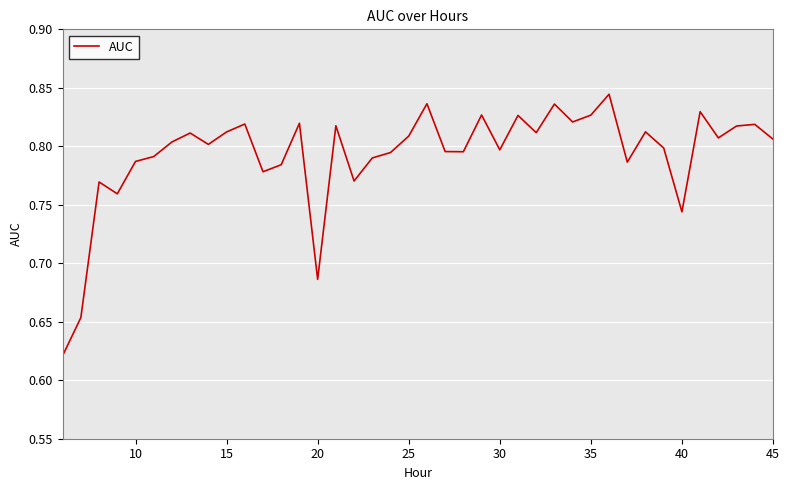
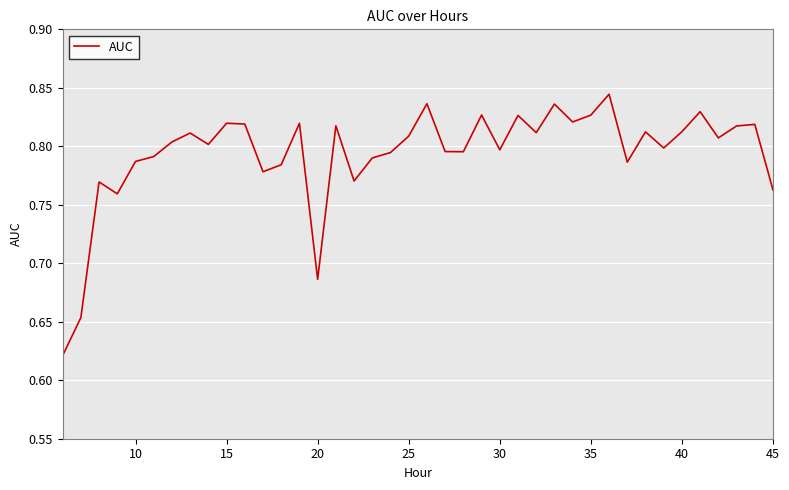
15: 0.812 -> 0.820
40: 0.744 -> 0.813
45: 0.806 -> 0.763
